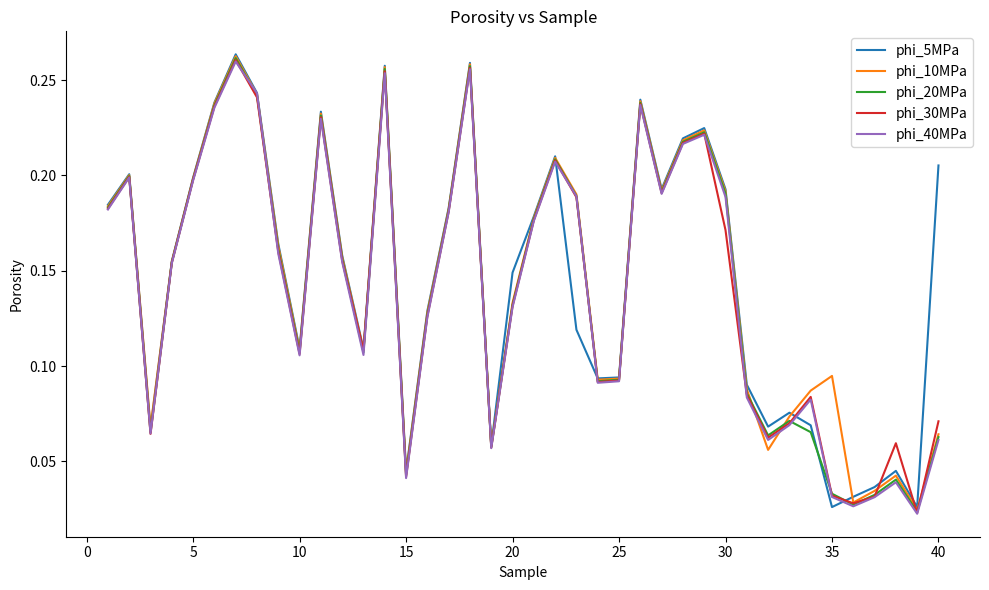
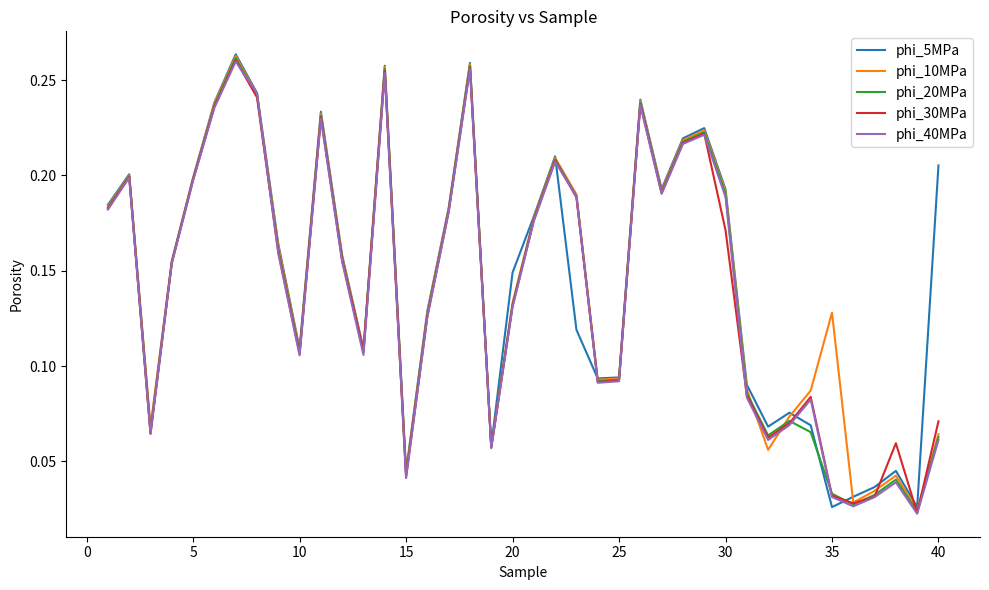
phi_10MPa, 35: 0.095 -> 0.128
